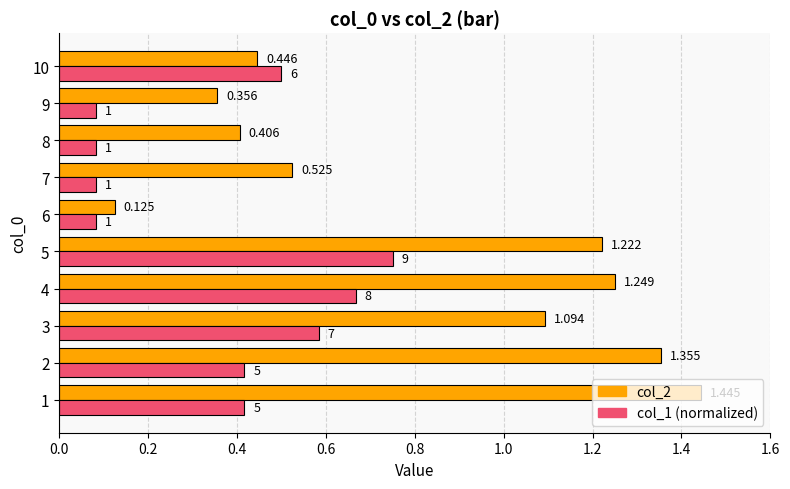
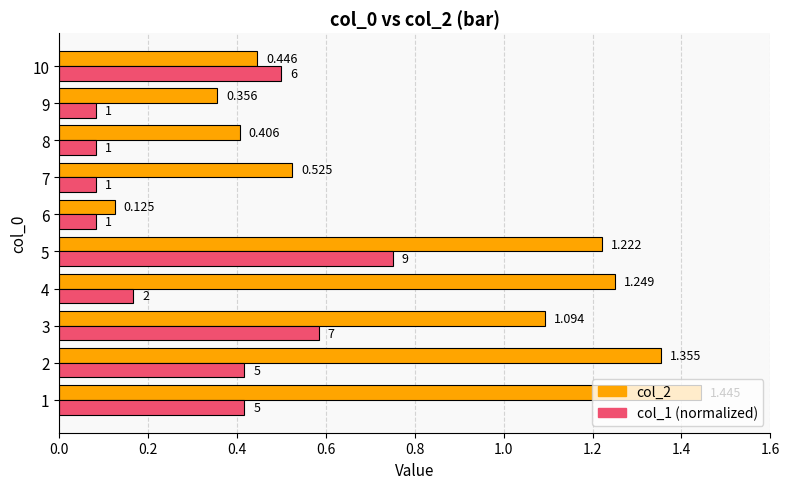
col_1 (normalized), 4: 8 -> 2
